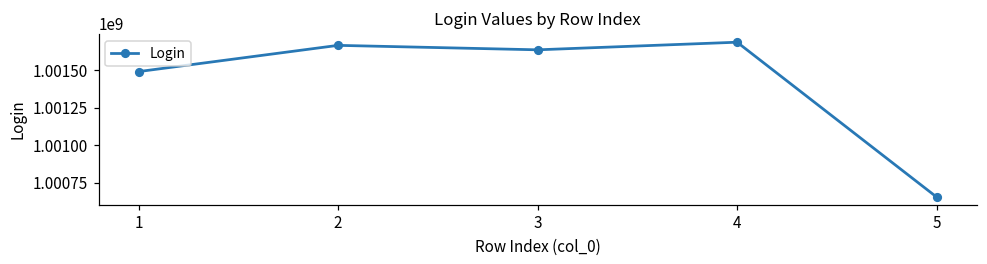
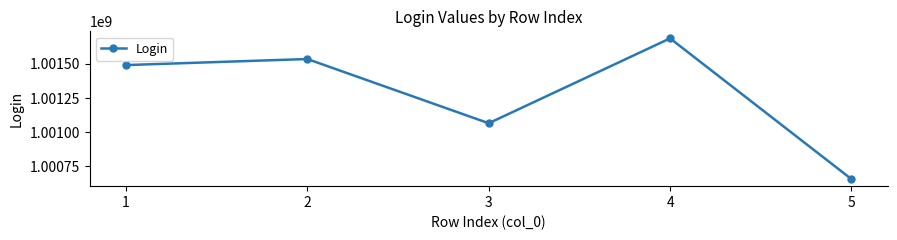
2: 1001670000 -> 1001540000
3: 1001640000 -> 1001070000
